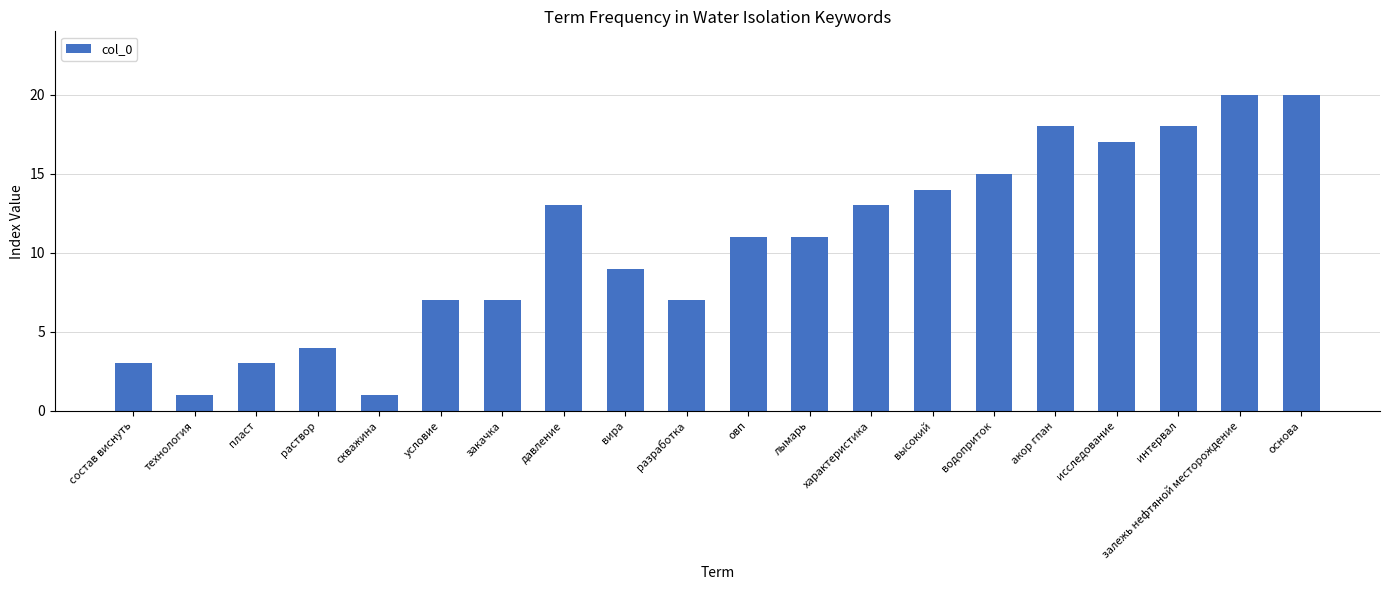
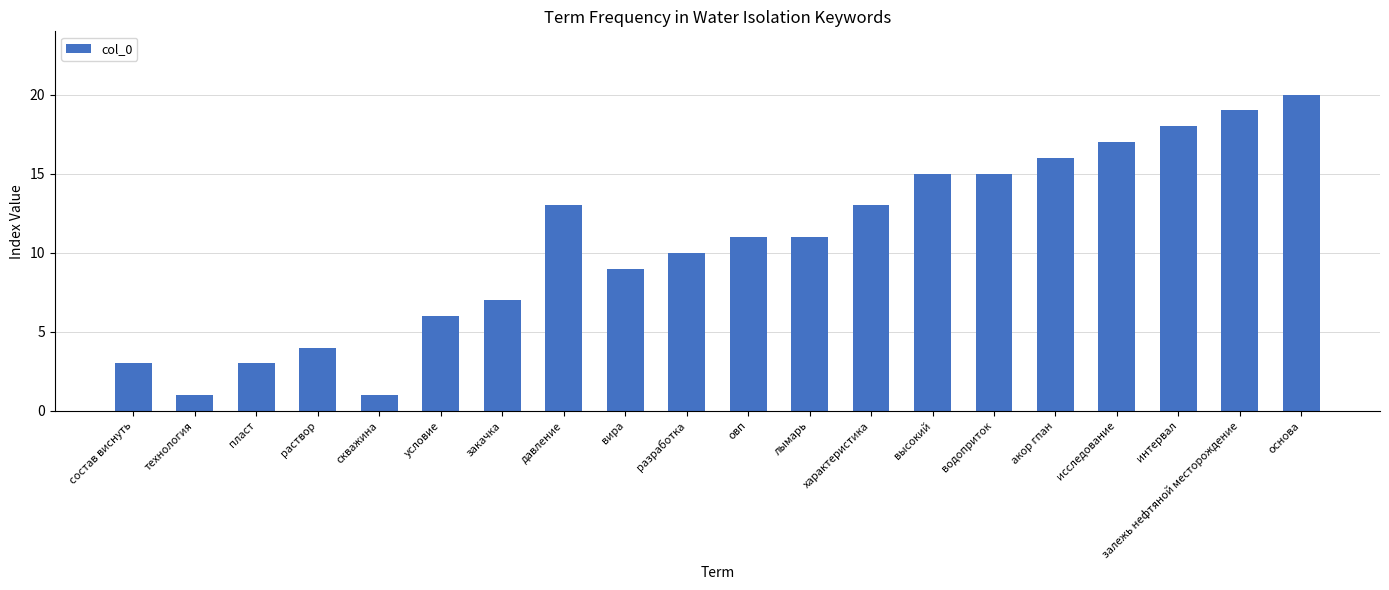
условие: 7 -> 6
разработка: 7 -> 10
высокий: 14 -> 15
акор гпан: 18 -> 16
залежь нефтяной месторождение: 20 -> 19
